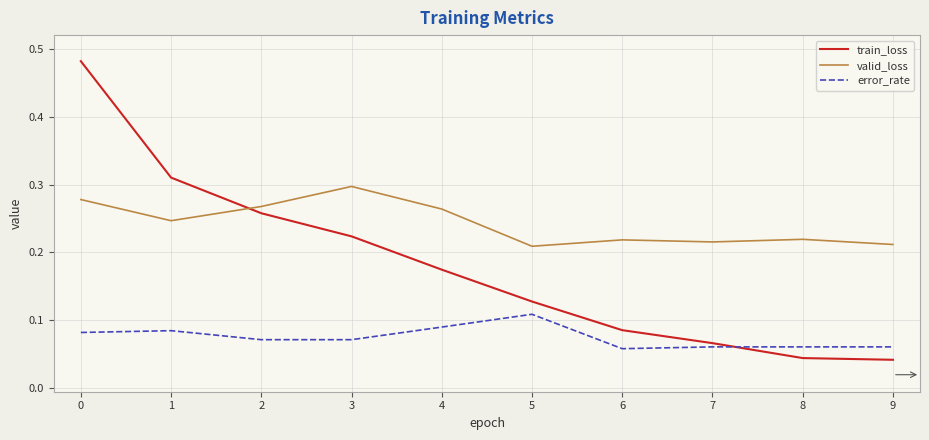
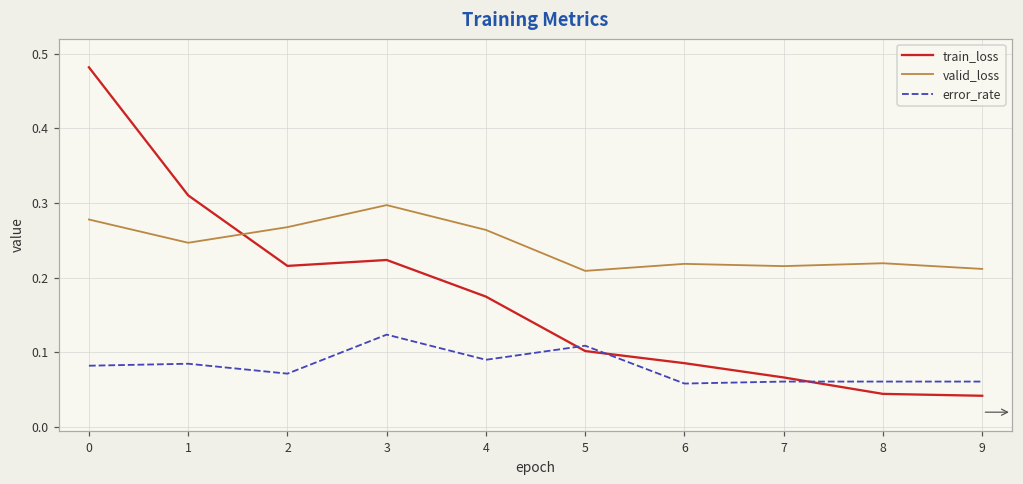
train_loss, 2: 0.26 -> 0.22
error_rate, 3: 0.07 -> 0.12
train_loss, 5: 0.13 -> 0.10
